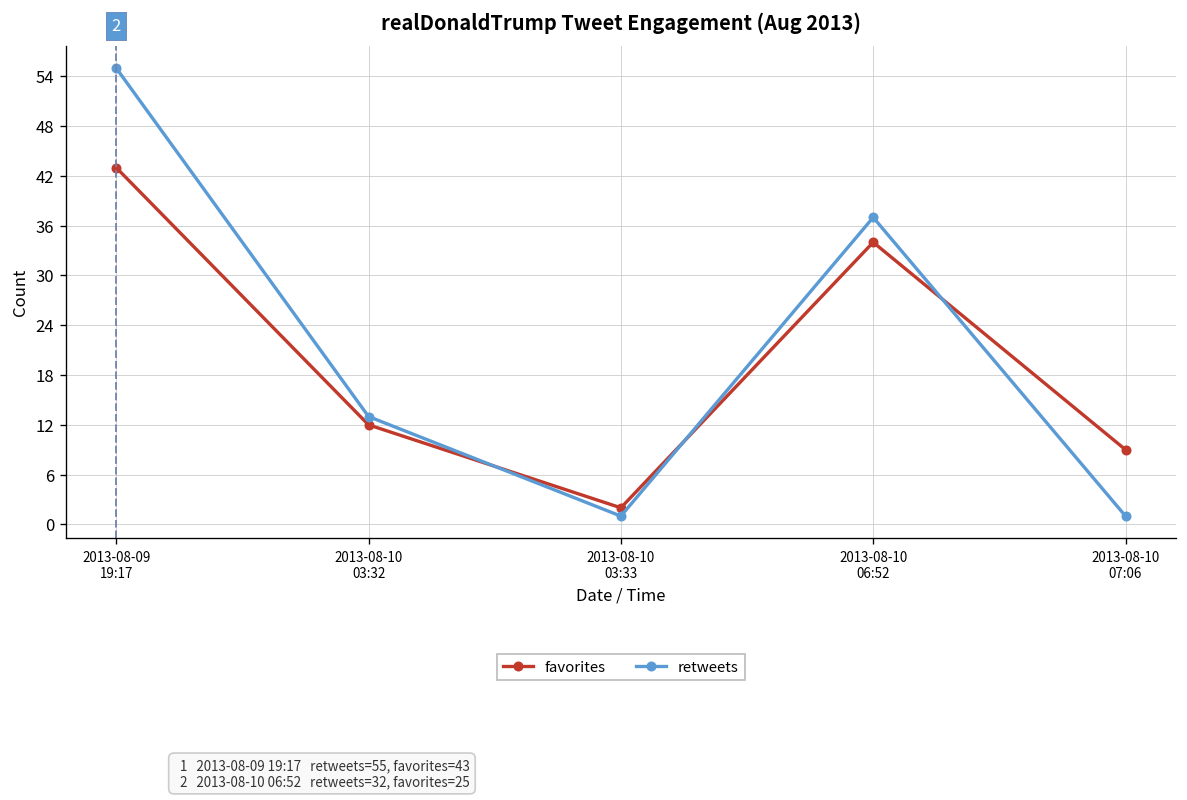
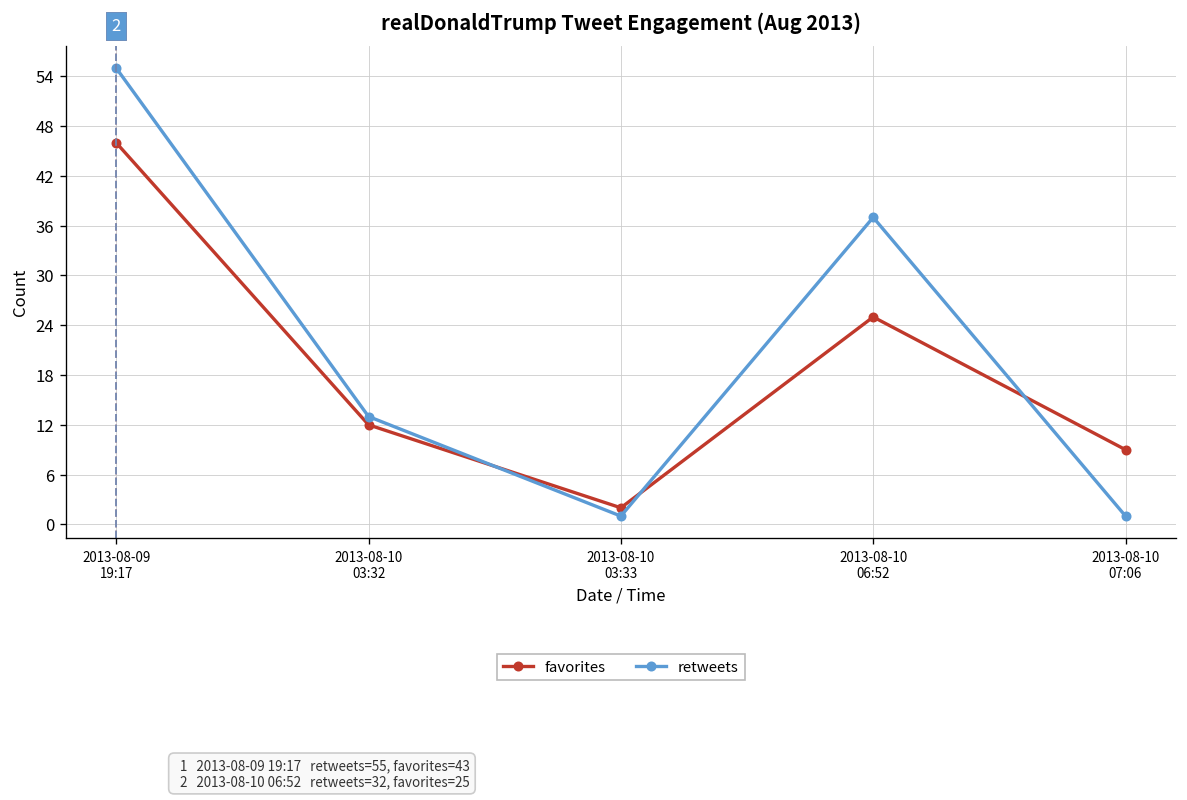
favorites, 2013-08-09 19:17: 43 -> 46
favorites, 2013-08-10 06:52: 34 -> 25
